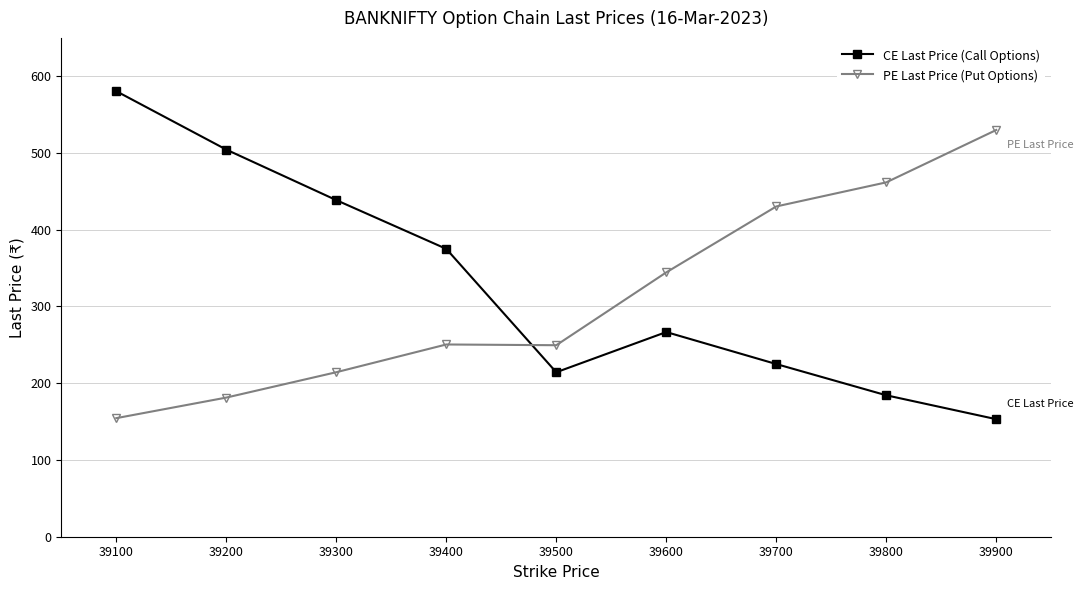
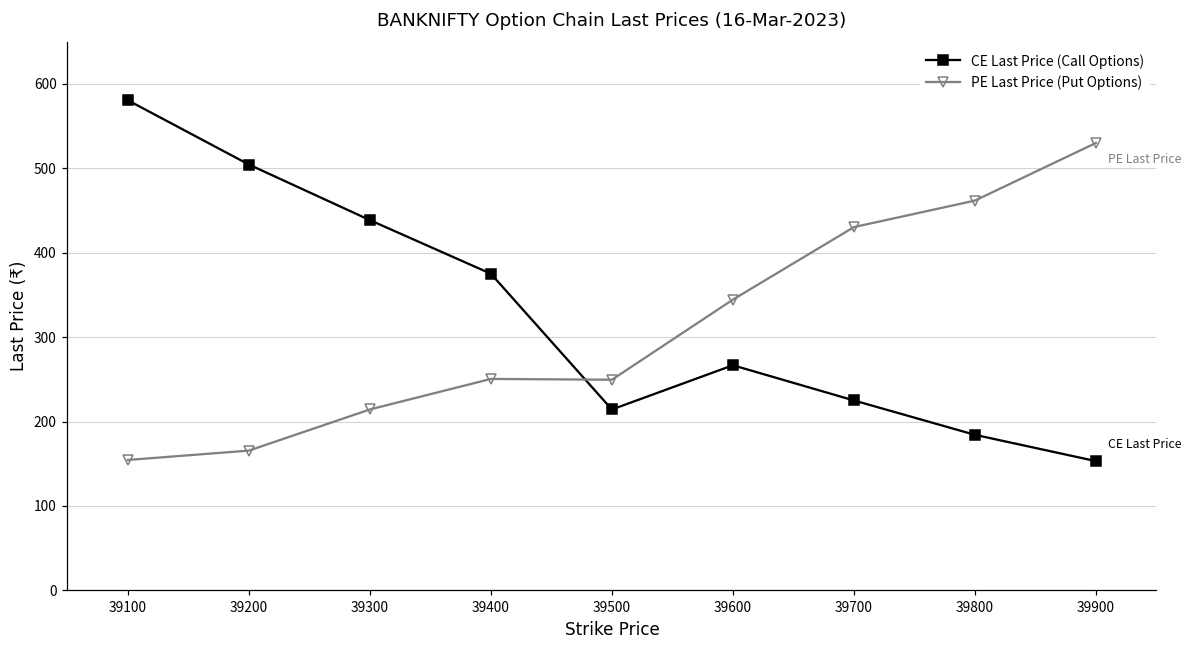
PE Last Price (Put Options), 39200: 180 -> 170
